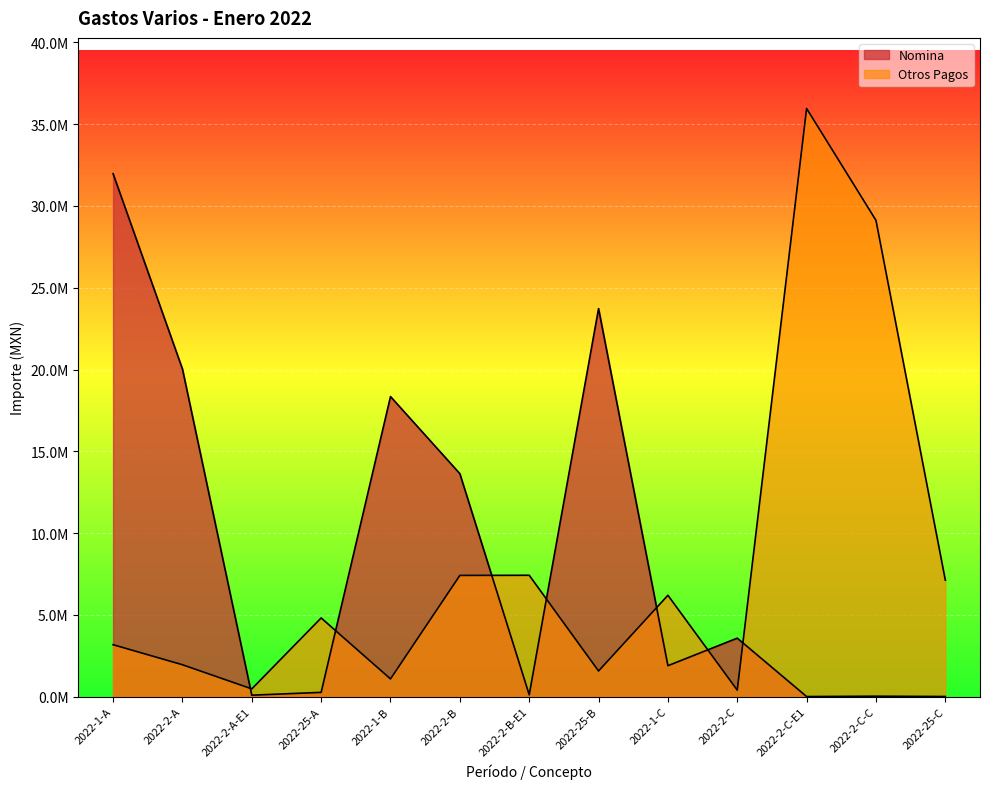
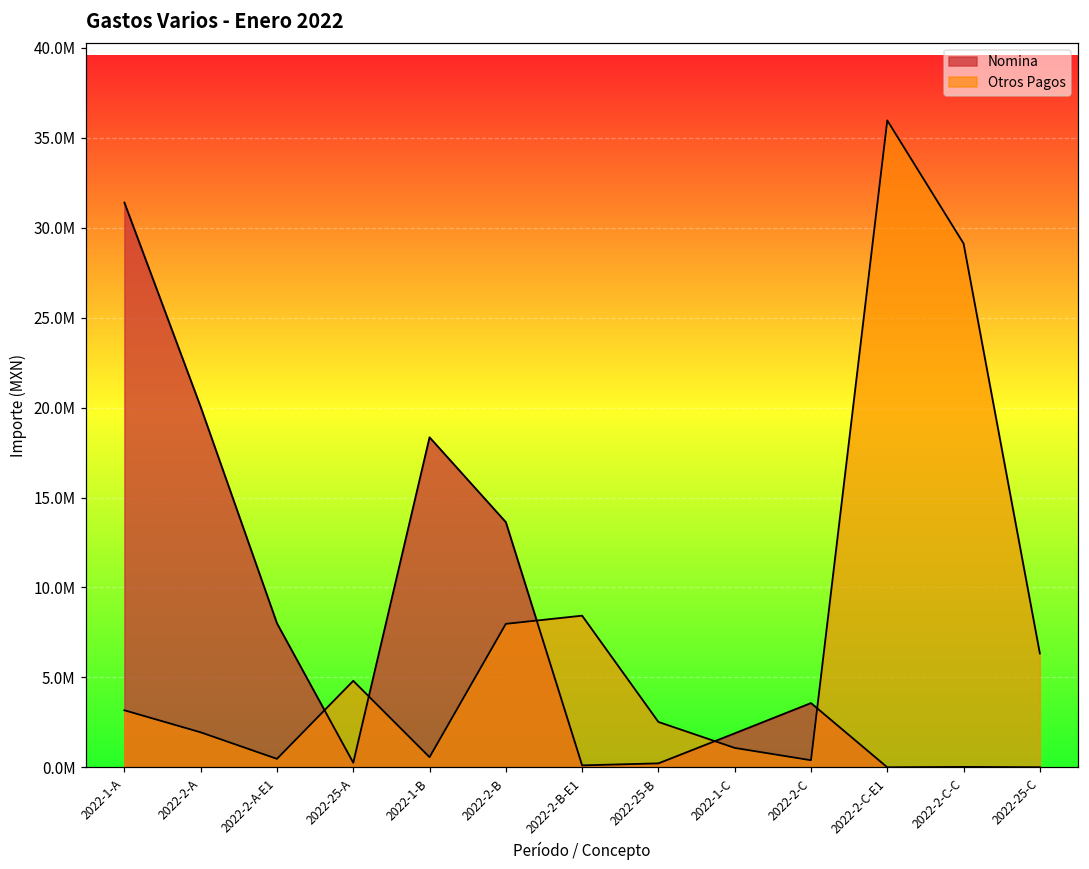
Nomina, 2022-1-A: 32000000 -> 31400000
Nomina, 2022-2-A-E1: 100000 -> 8000000
Otros Pagos, 2022-1-B: 1100000 -> 600000
Otros Pagos, 2022-2-B: 7400000 -> 8000000
Otros Pagos, 2022-2-B-E1: 7400000 -> 8400000
Nomina, 2022-25-B: 23700000 -> 200000
Otros Pagos, 2022-25-B: 1600000 -> 2500000
Otros Pagos, 2022-1-C: 6200000 -> 1100000
Otros Pagos, 2022-25-C: 7100000 -> 6300000
